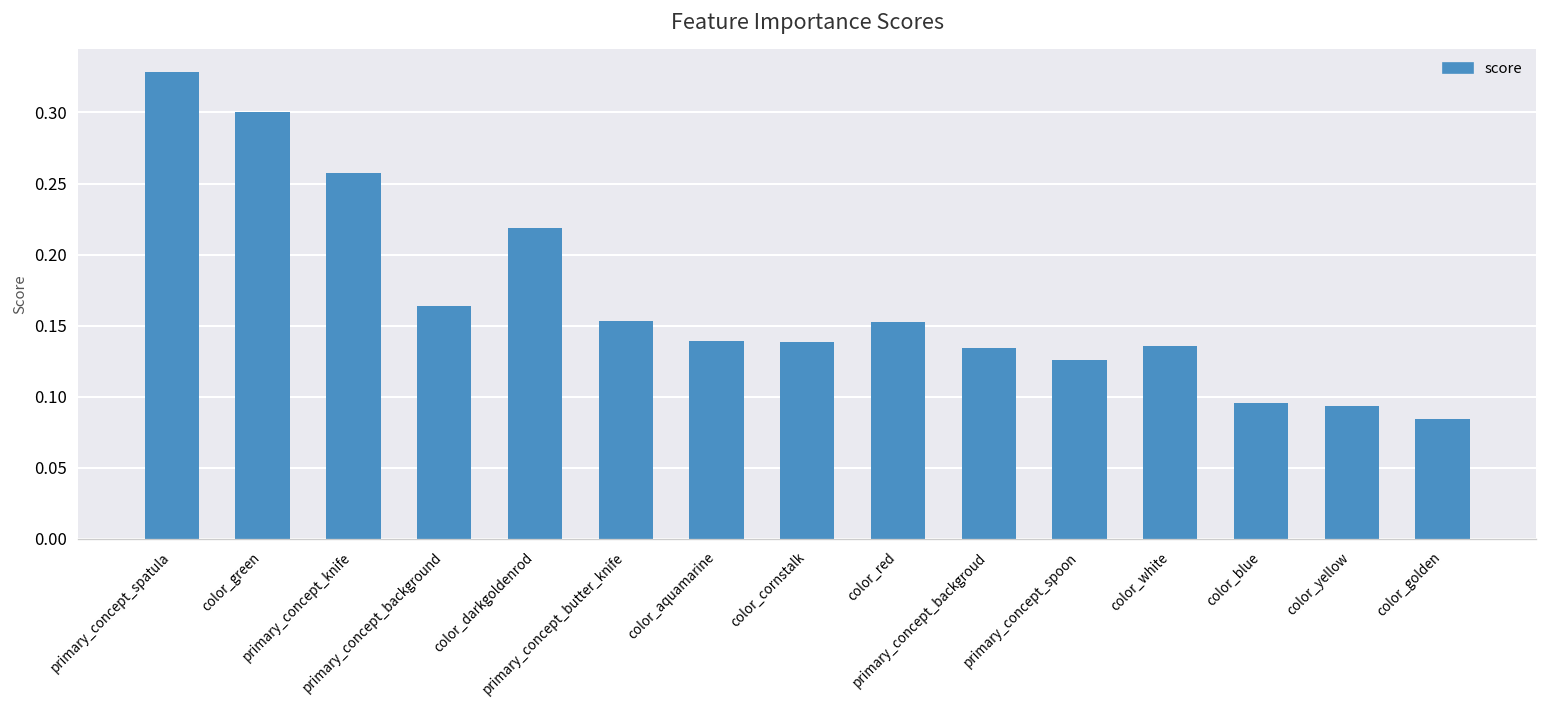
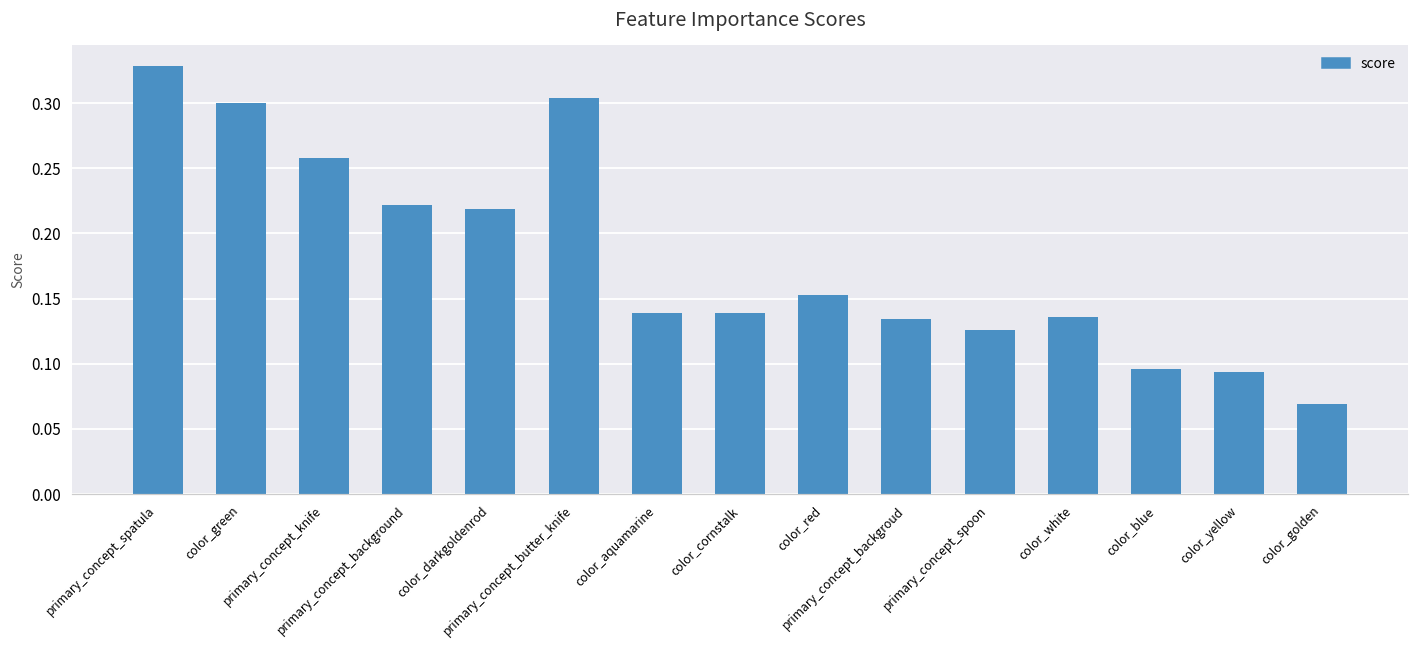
primary_concept_background: 0.164 -> 0.222
primary_concept_butter_knife: 0.153 -> 0.304
color_golden: 0.084 -> 0.069
